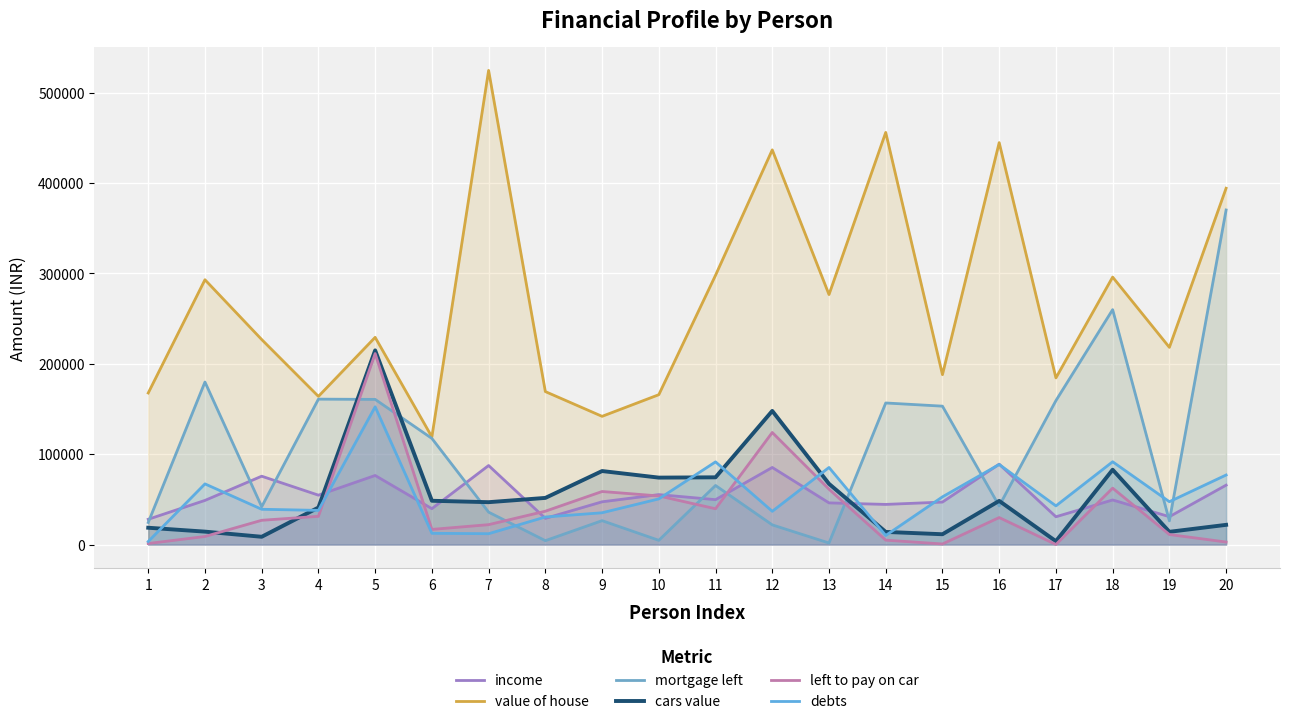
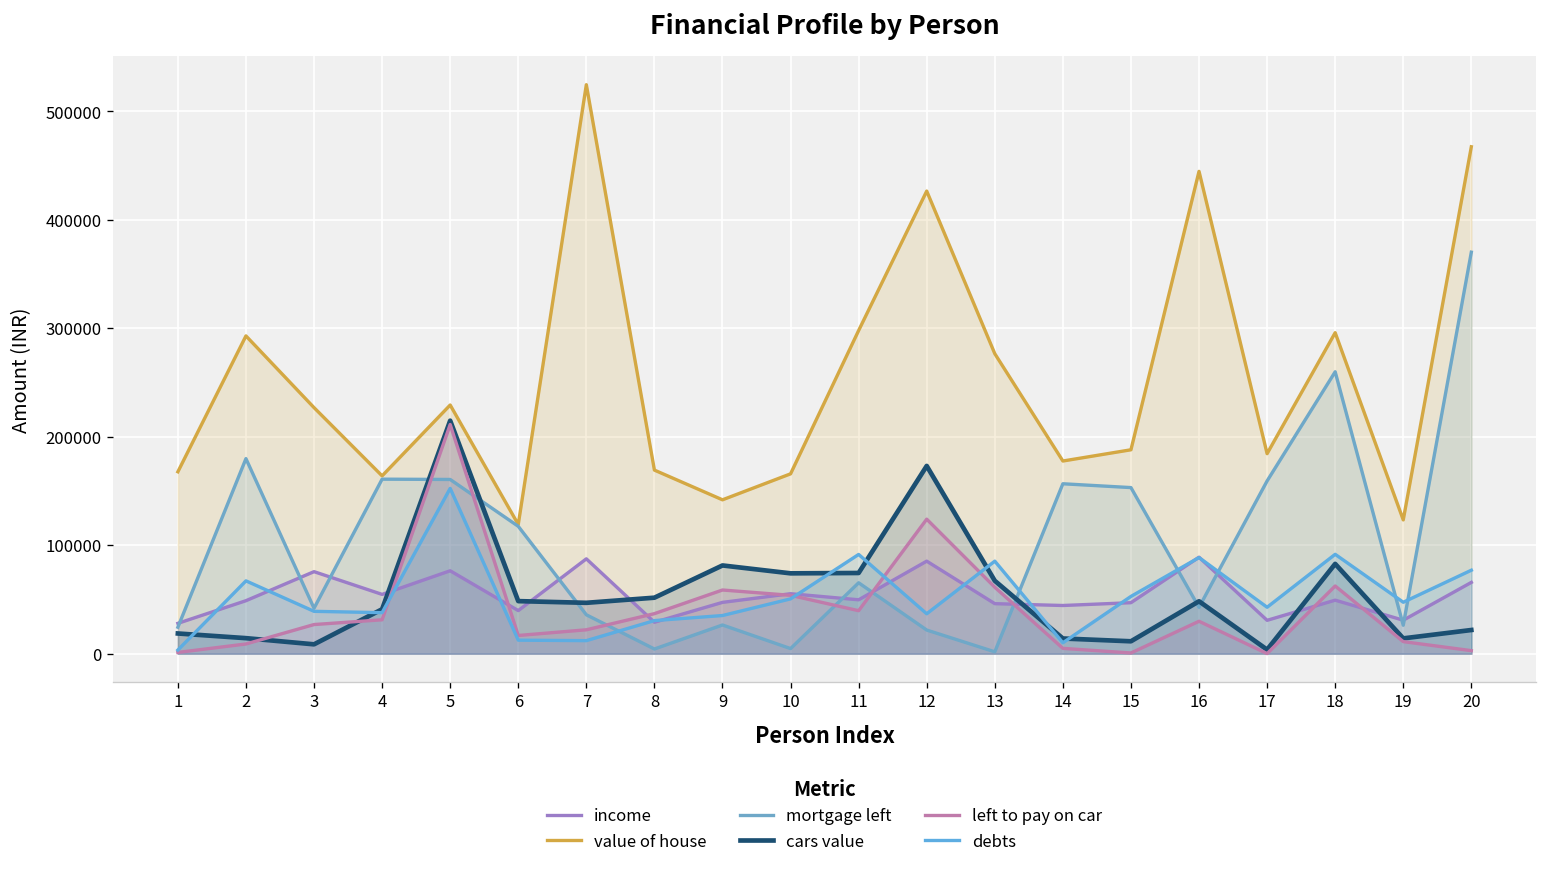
value of house, 12: 440000 -> 430000
cars value, 12: 150000 -> 170000
value of house, 14: 460000 -> 180000
value of house, 19: 220000 -> 120000
value of house, 20: 390000 -> 470000
